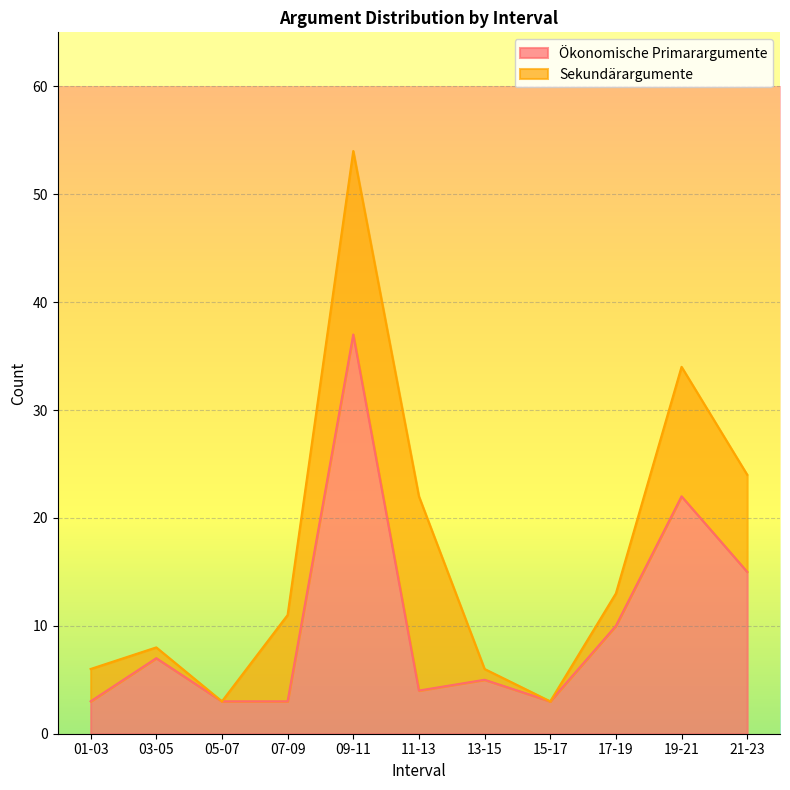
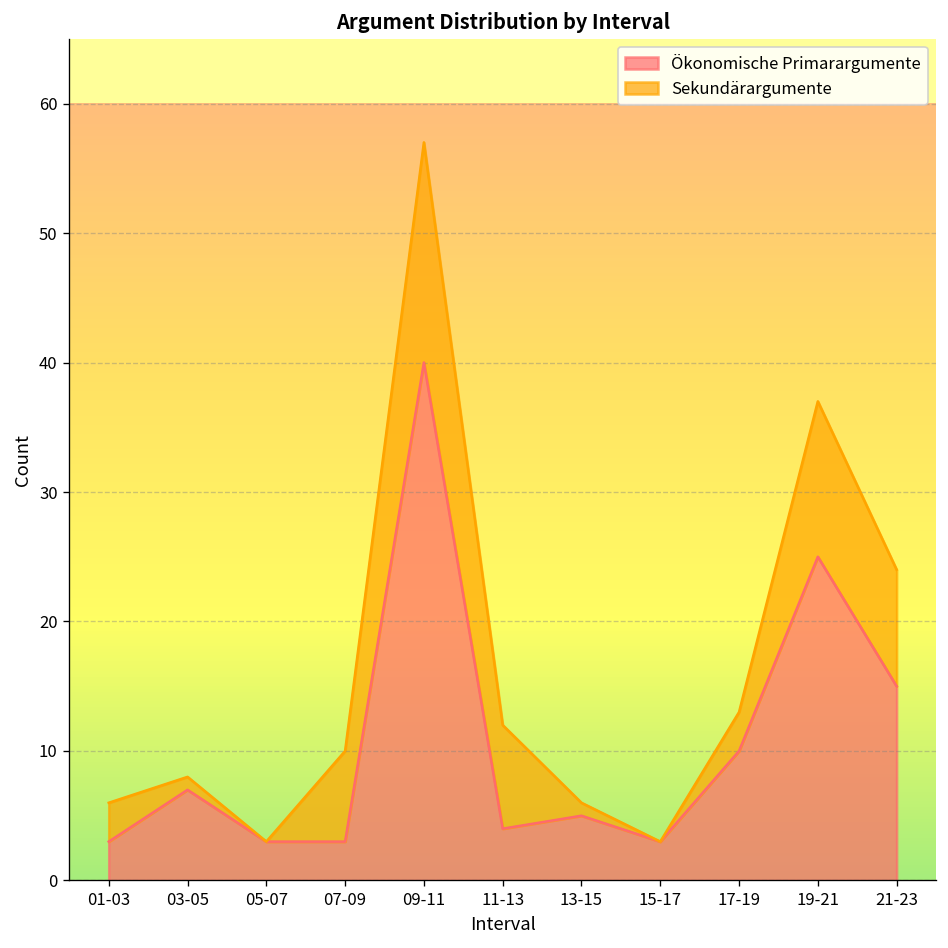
Sekundärargumente, 07-09: 8 -> 7
Ökonomische Primarargumente, 09-11: 37 -> 40
Sekundärargumente, 11-13: 18 -> 8
Ökonomische Primarargumente, 19-21: 22 -> 25
